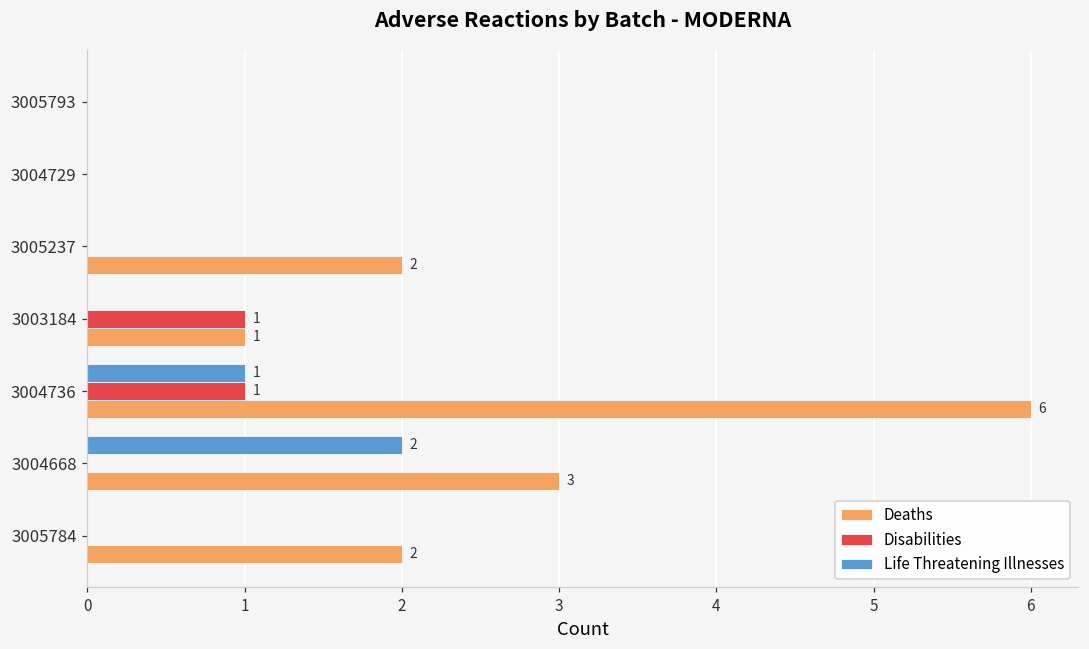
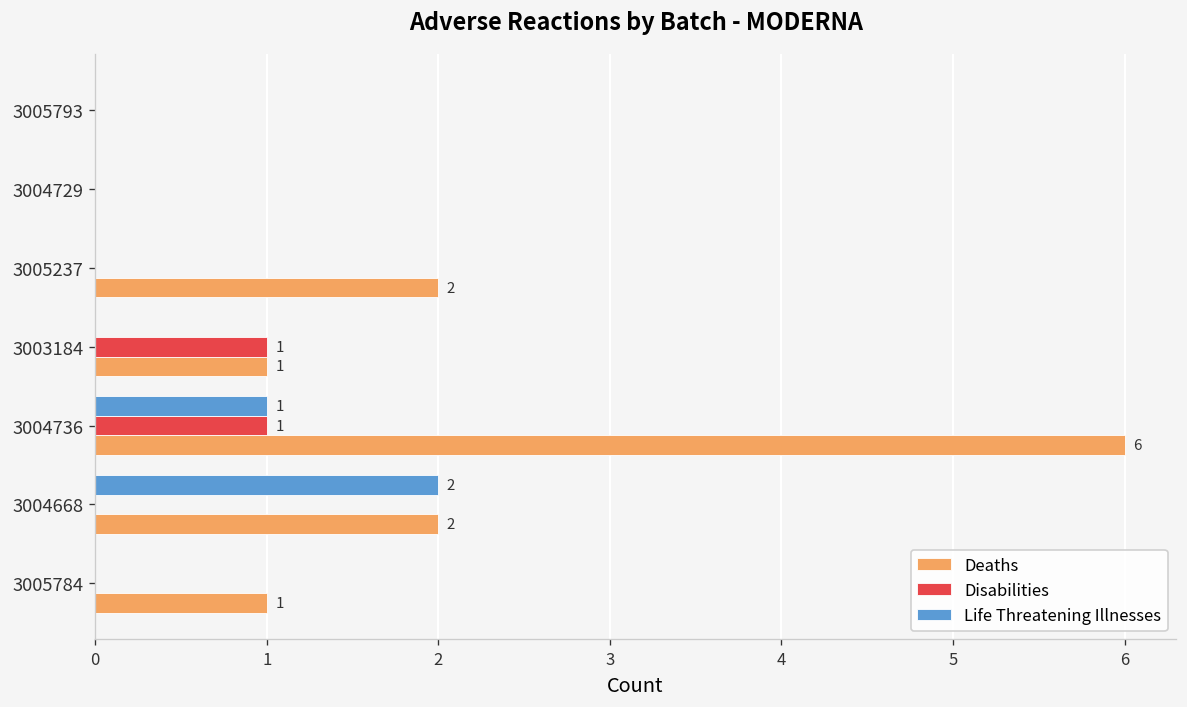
Deaths, 3004668: 3 -> 2
Deaths, 3005784: 2 -> 1
